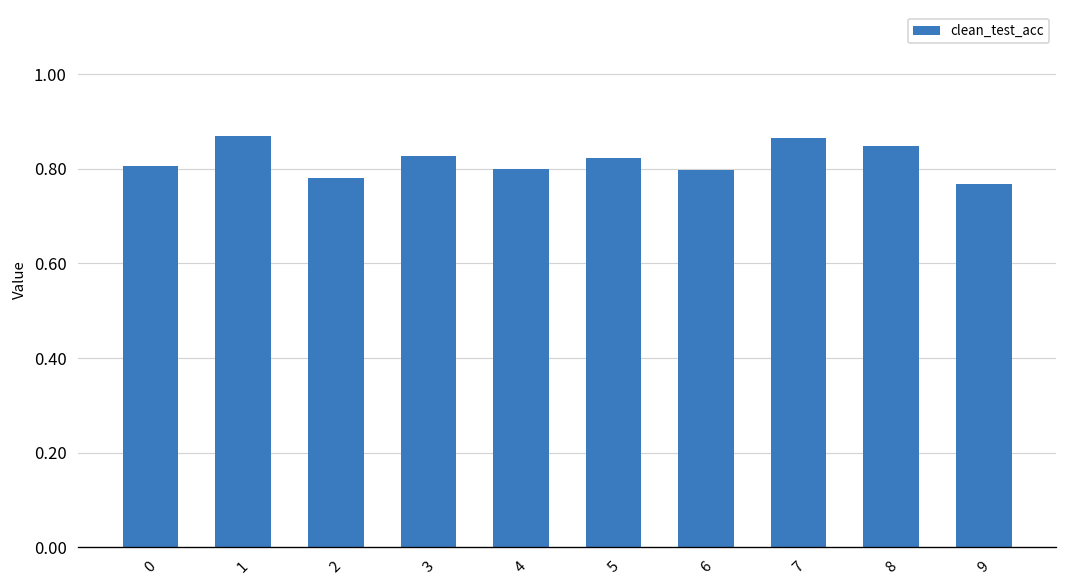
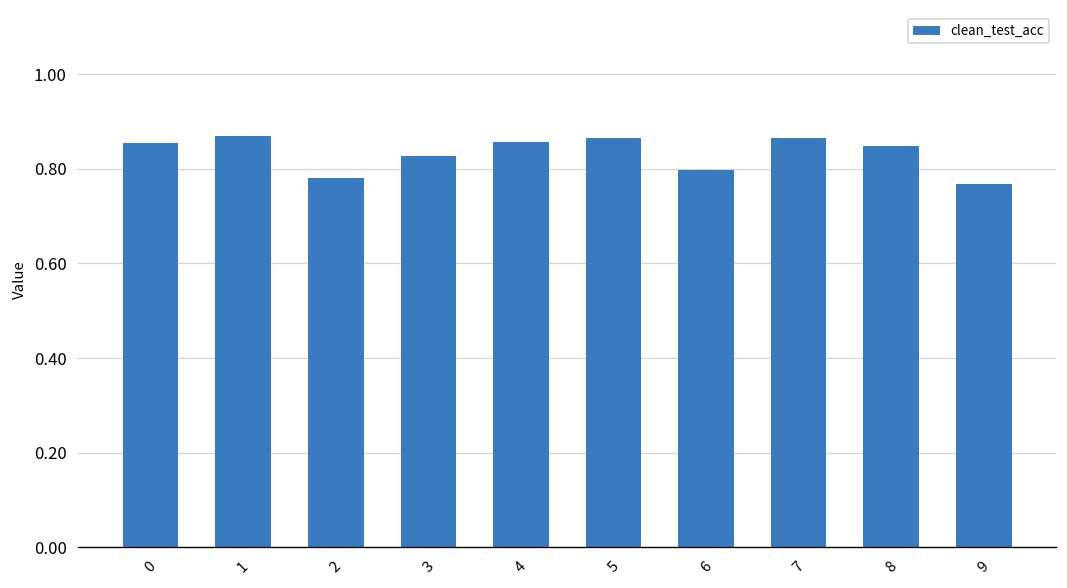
0: 0.81 -> 0.85
4: 0.80 -> 0.86
5: 0.82 -> 0.86
